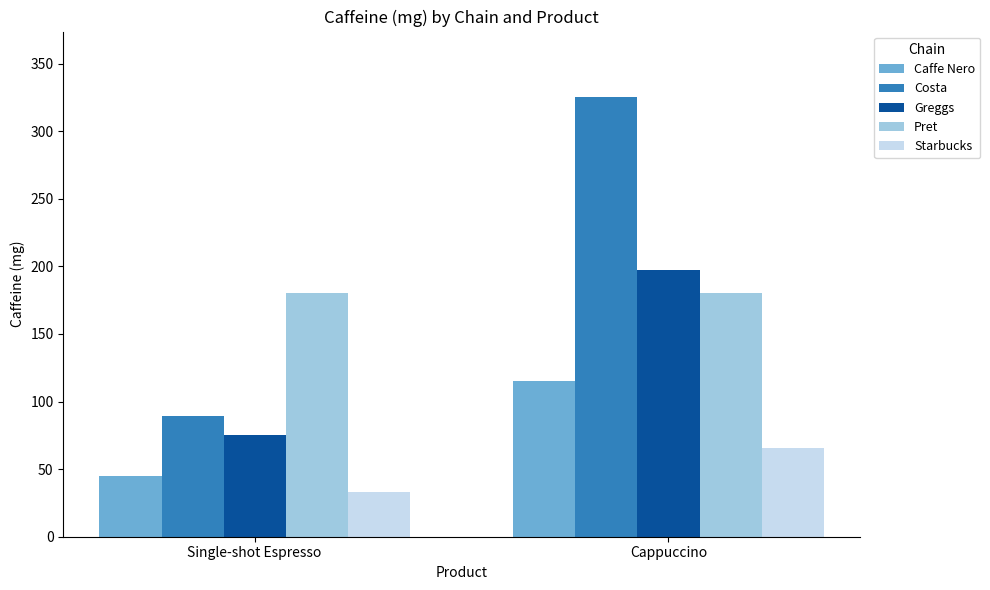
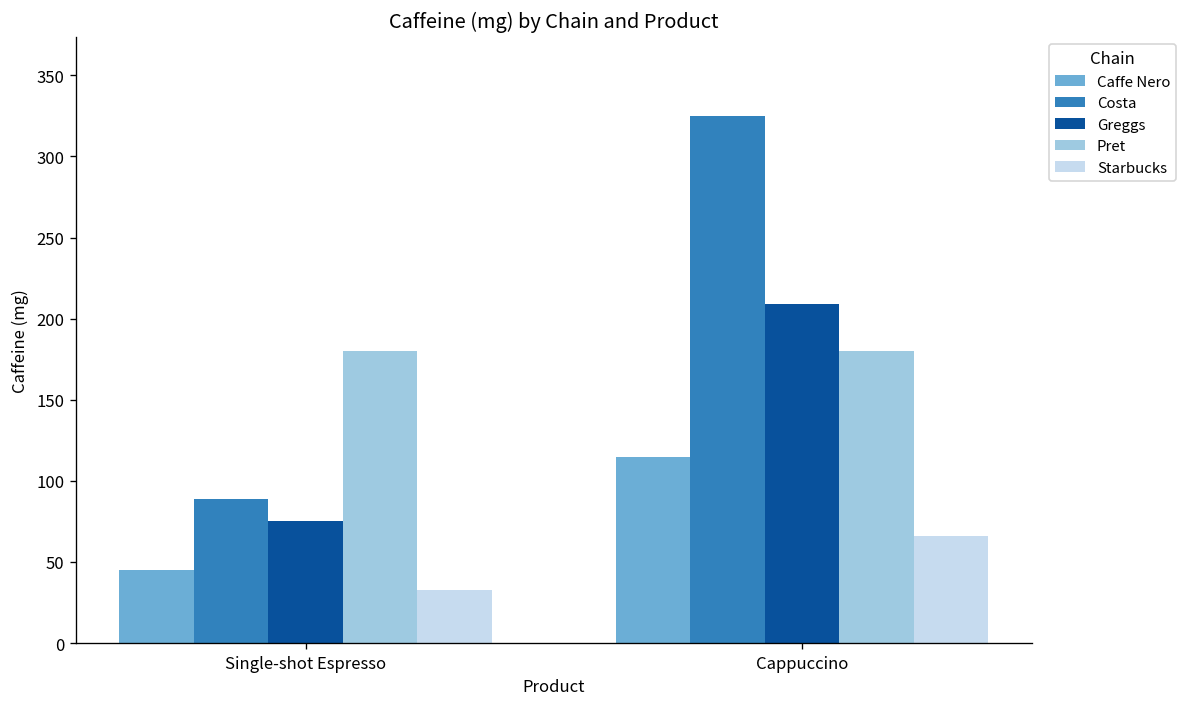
Greggs, Cappuccino: 197 -> 209
